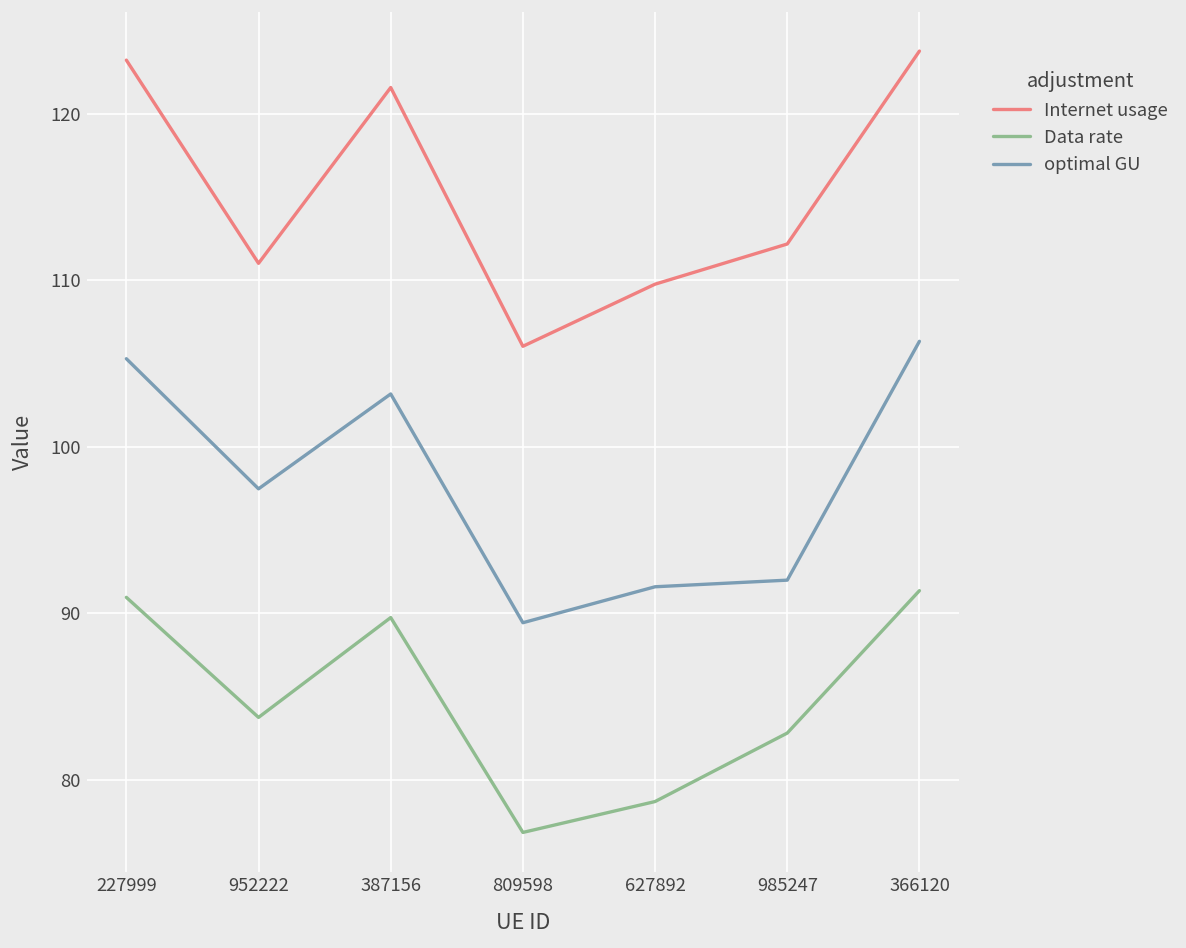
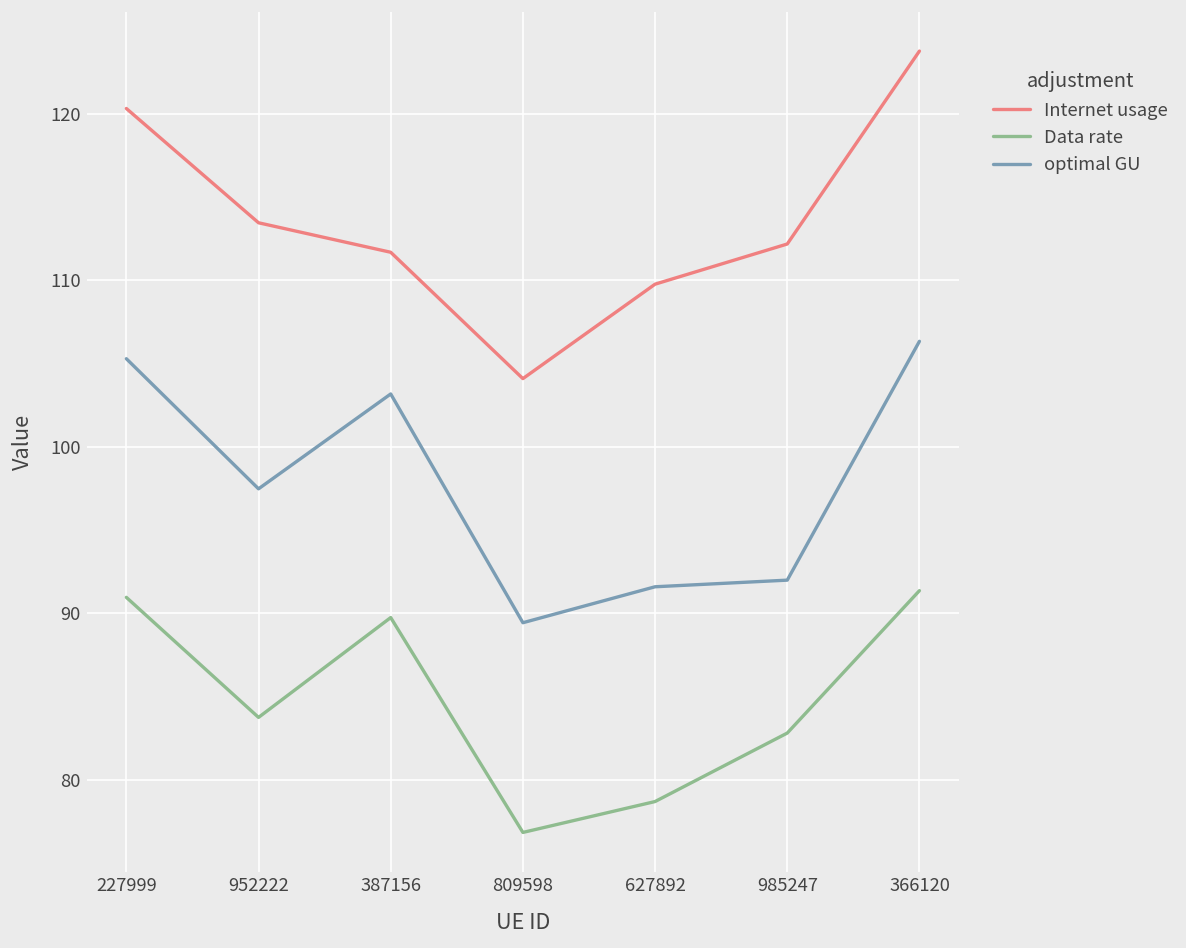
Internet usage, 227999: 123.2 -> 120.3
Internet usage, 952222: 111.0 -> 113.5
Internet usage, 387156: 121.6 -> 111.7
Internet usage, 809598: 106.0 -> 104.1
